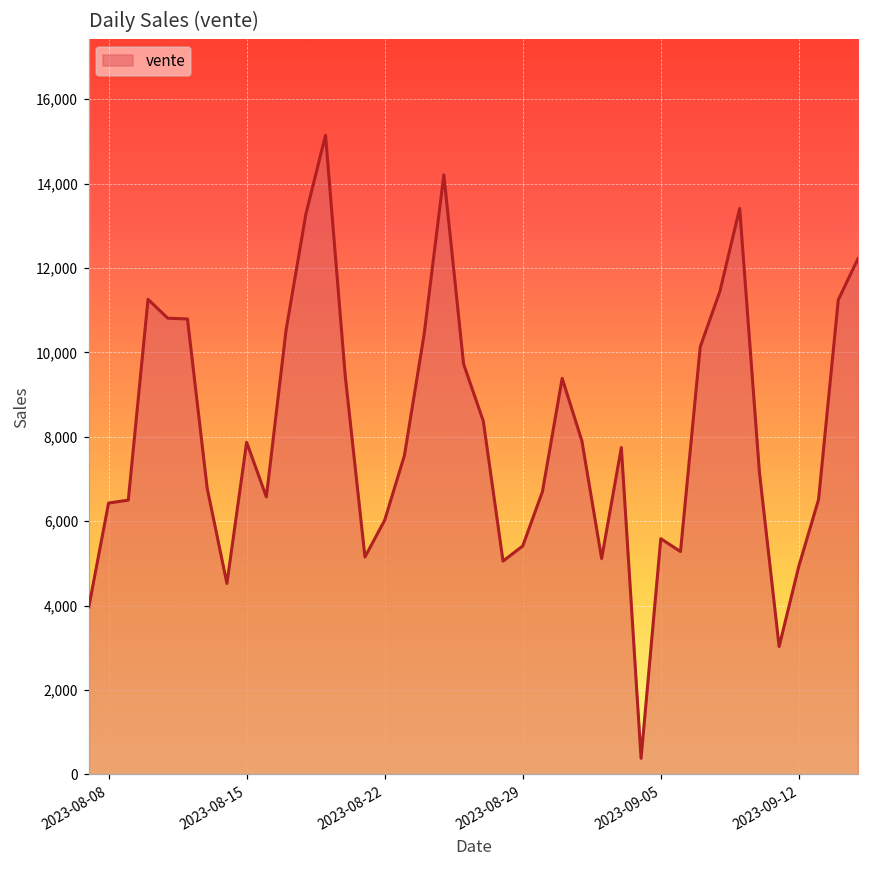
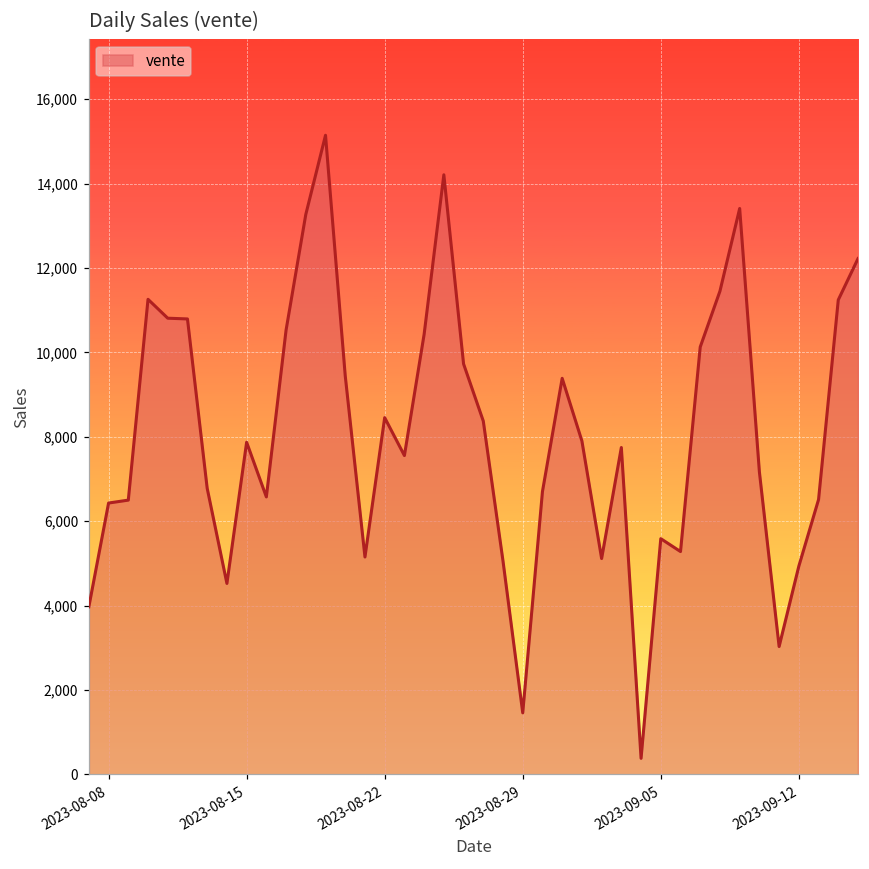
2023-08-22: 6,000 -> 8,500
2023-08-29: 5,400 -> 1,500
